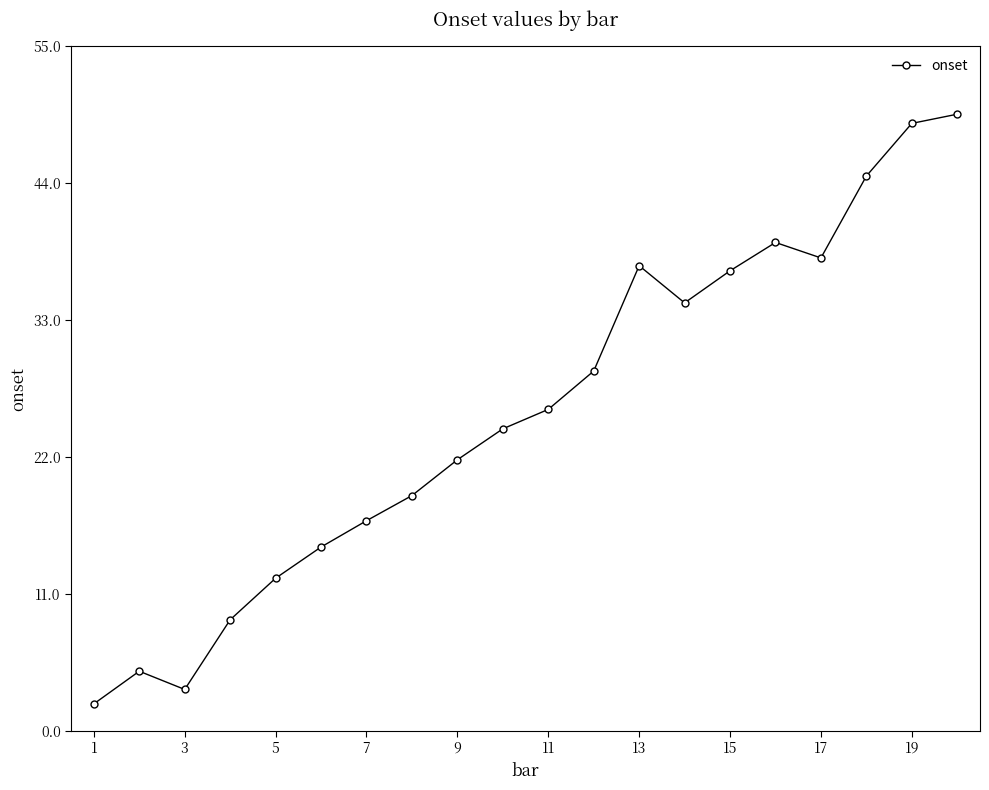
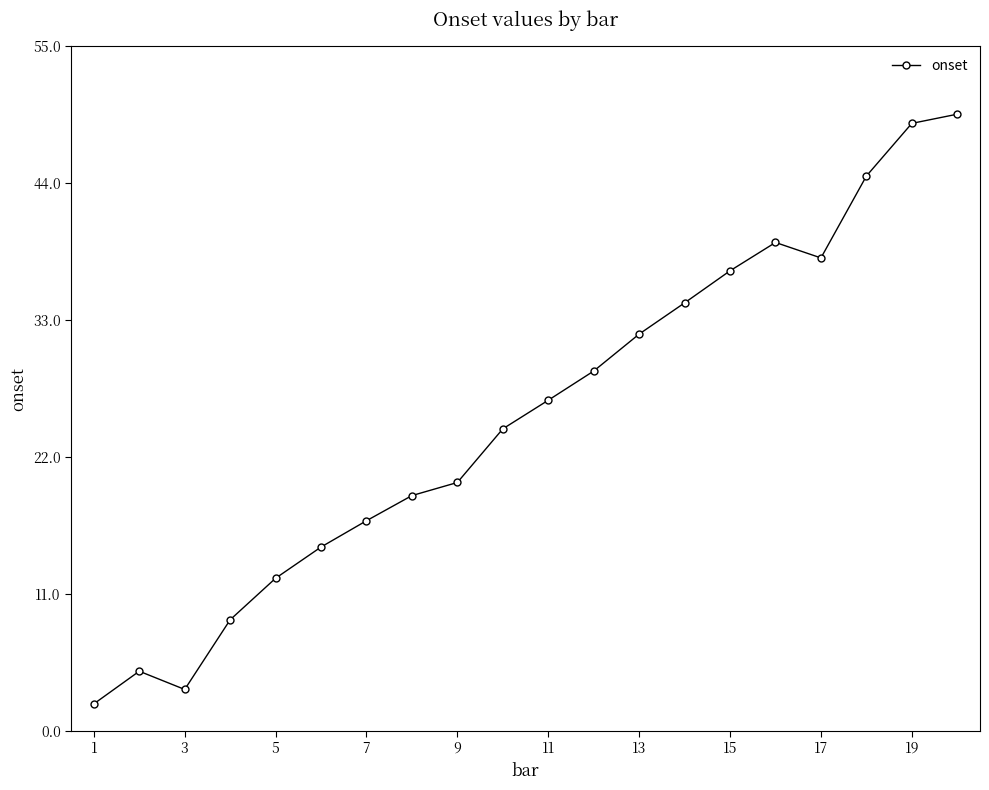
9: 21.8 -> 19.9
11: 25.8 -> 26.6
13: 37.4 -> 31.9
